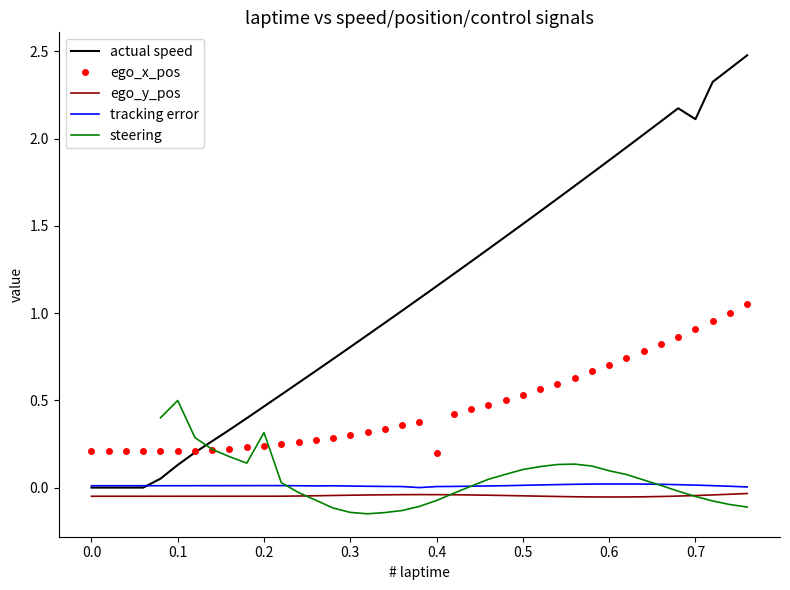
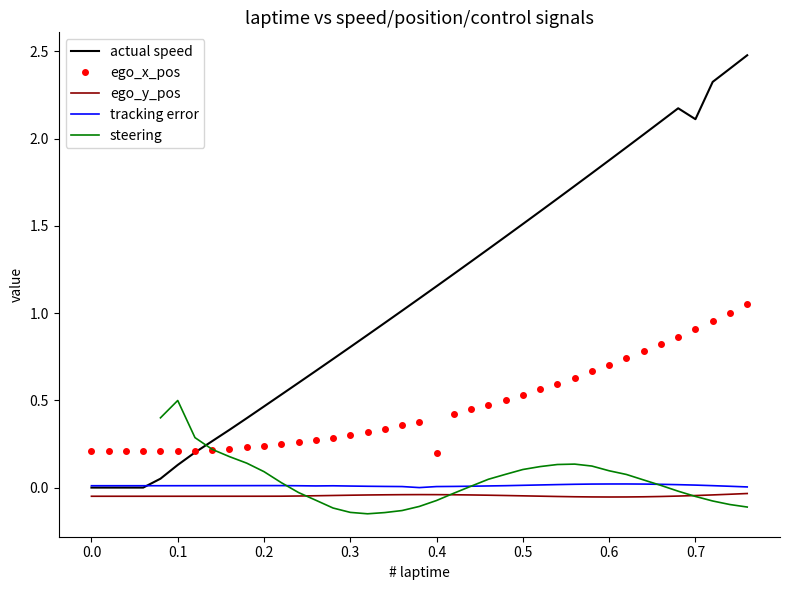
steering, 0.2: 0.32 -> 0.09
